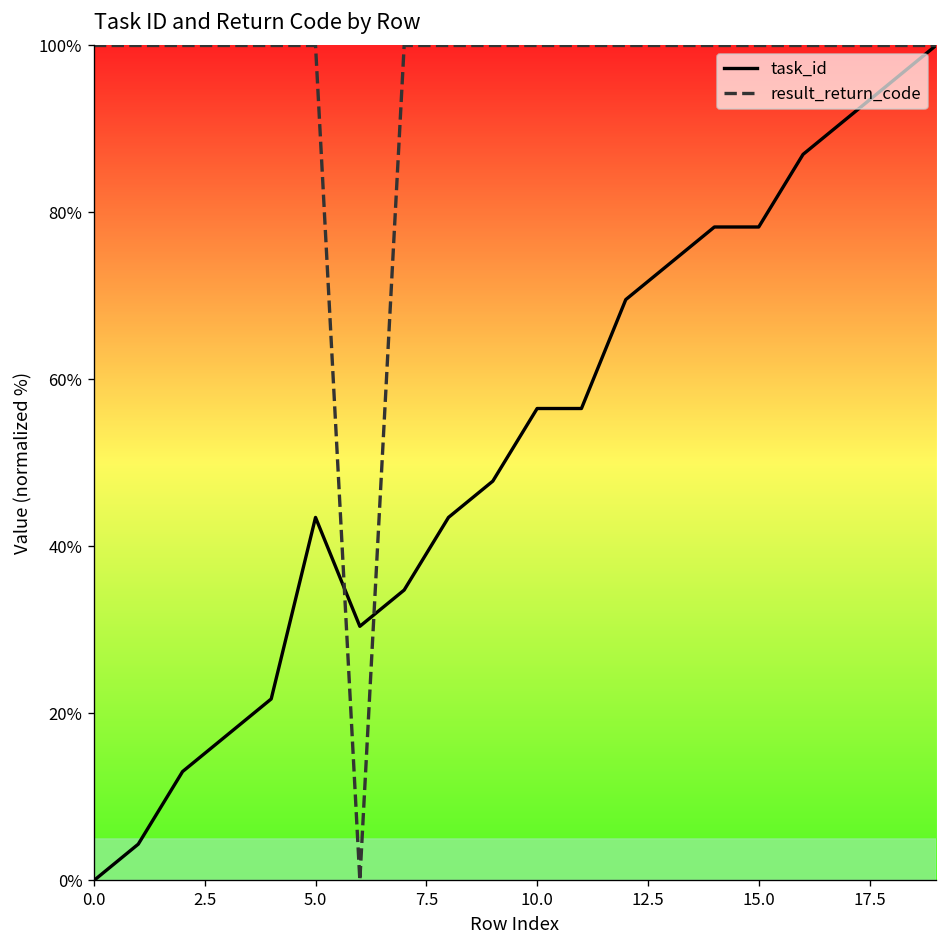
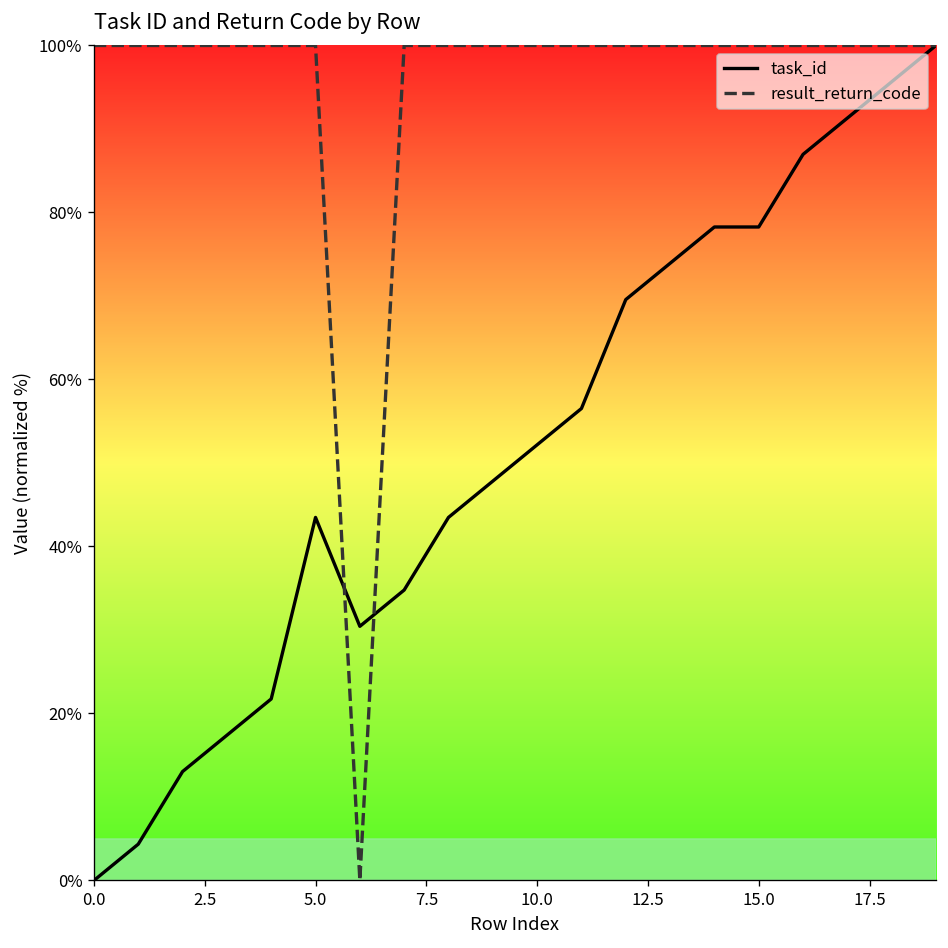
task_id, 10.0: 57% -> 52%
